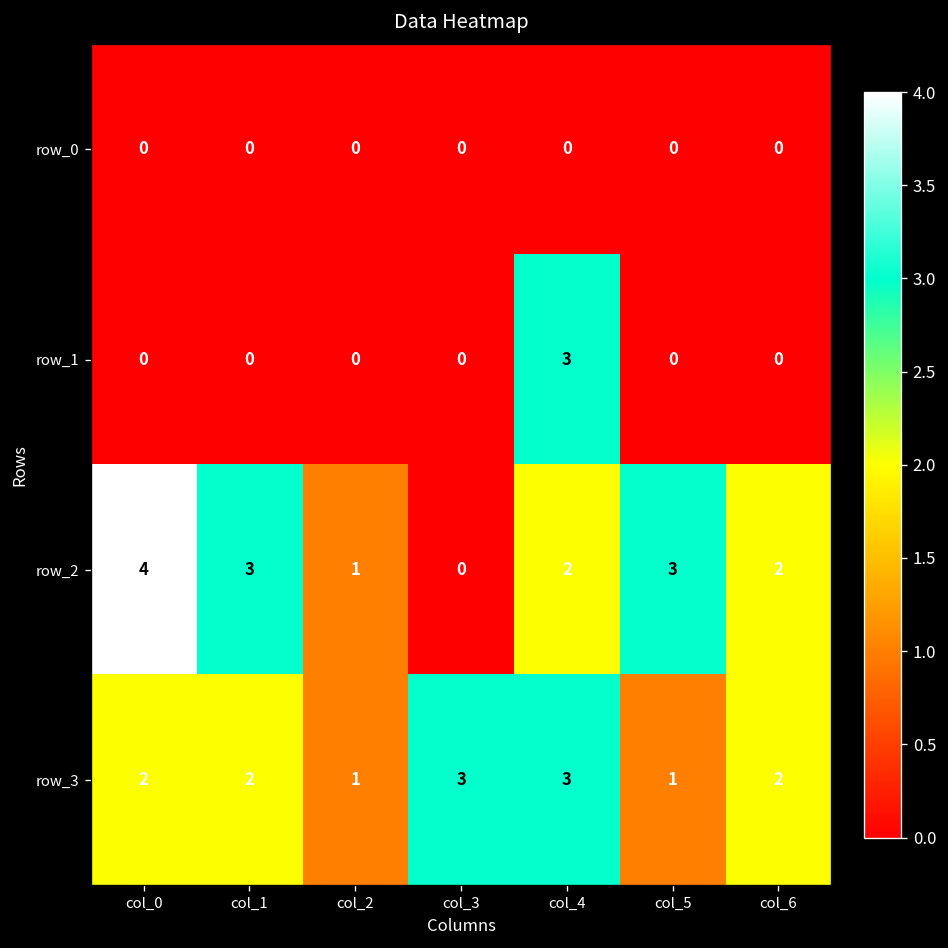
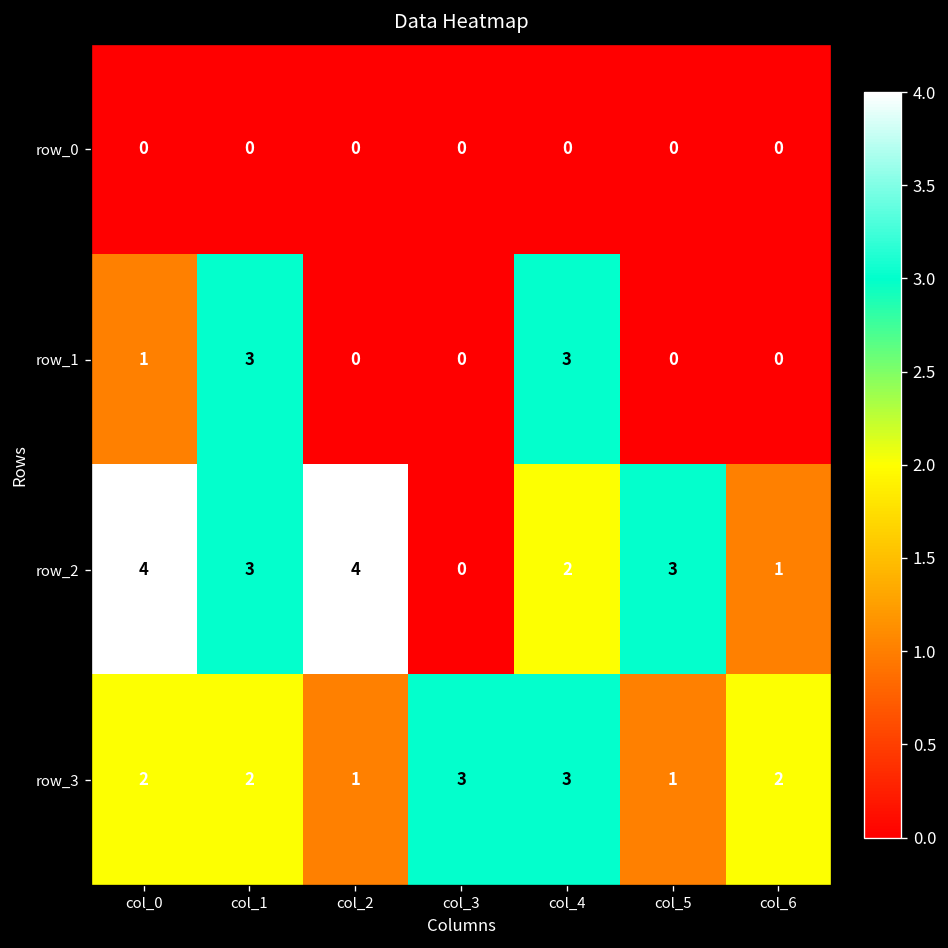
row_1, col_0: 0 -> 1
row_1, col_1: 0 -> 3
row_2, col_2: 1 -> 4
row_2, col_6: 2 -> 1
